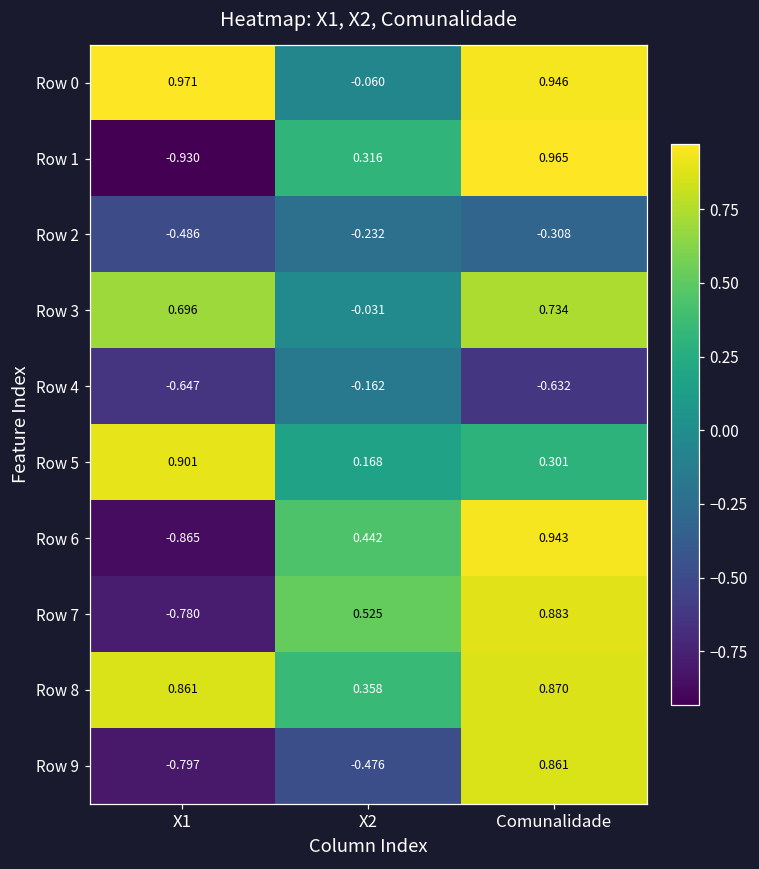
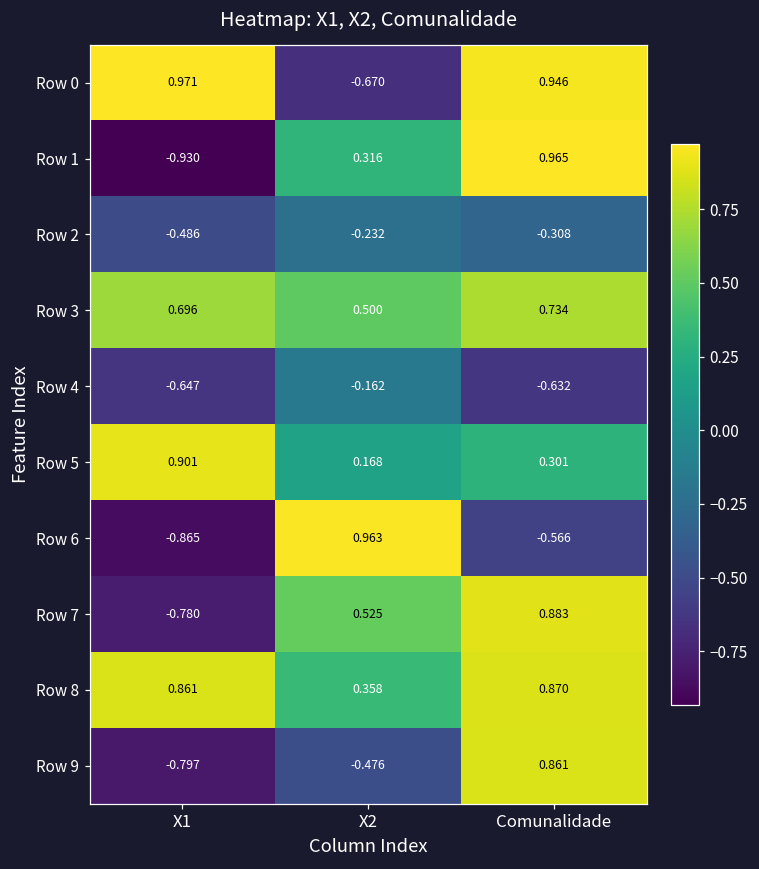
Row 0, X2: -0.060 -> -0.670
Row 3, X2: -0.031 -> 0.500
Row 6, X2: 0.442 -> 0.963
Row 6, Comunalidade: 0.943 -> -0.566
